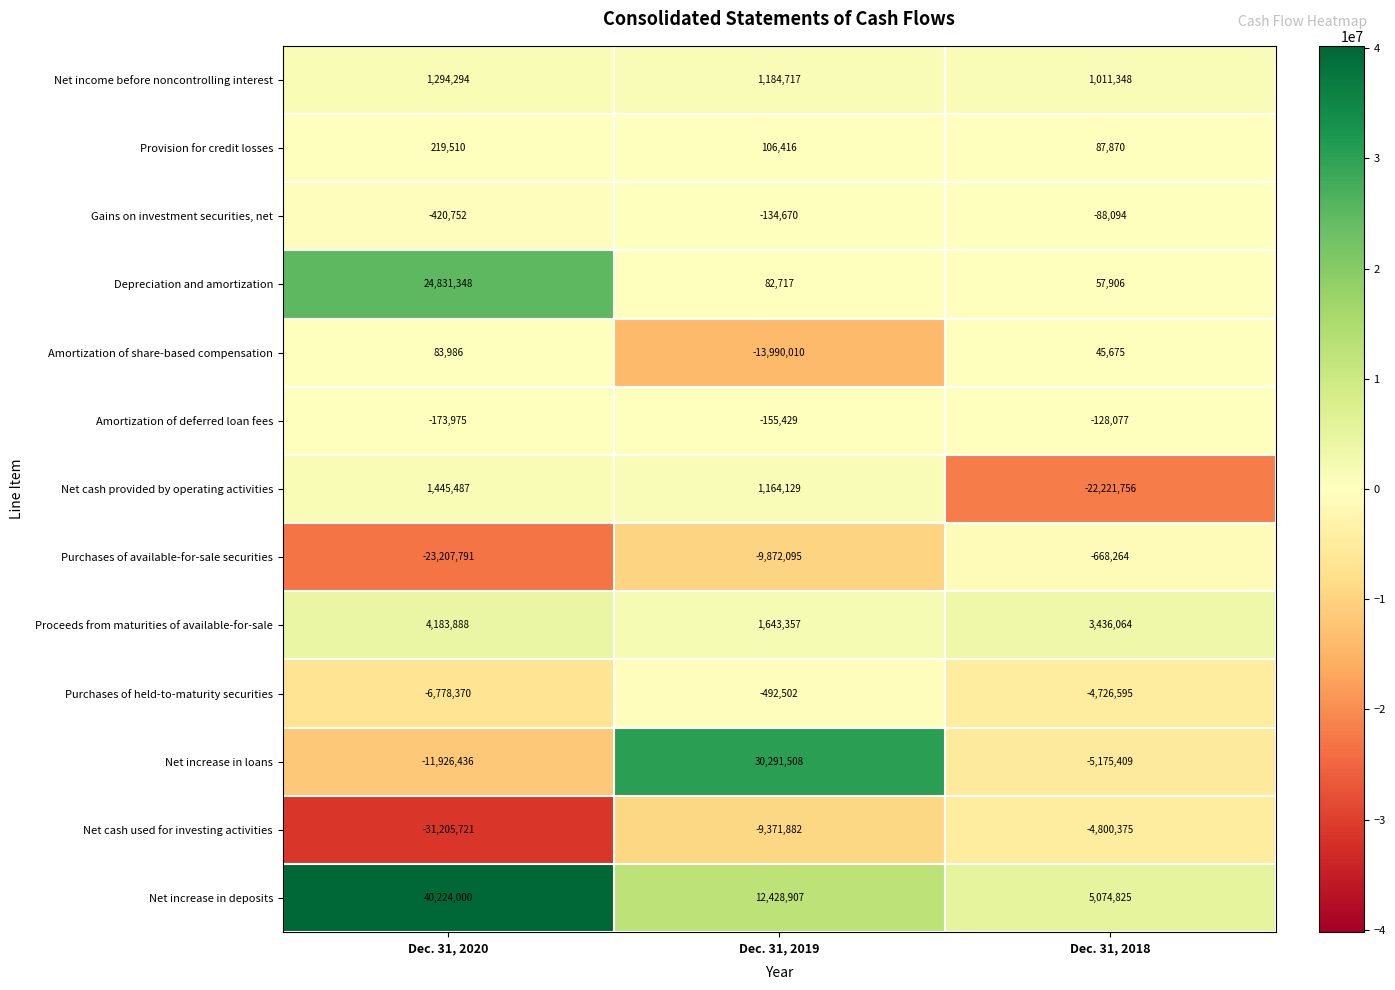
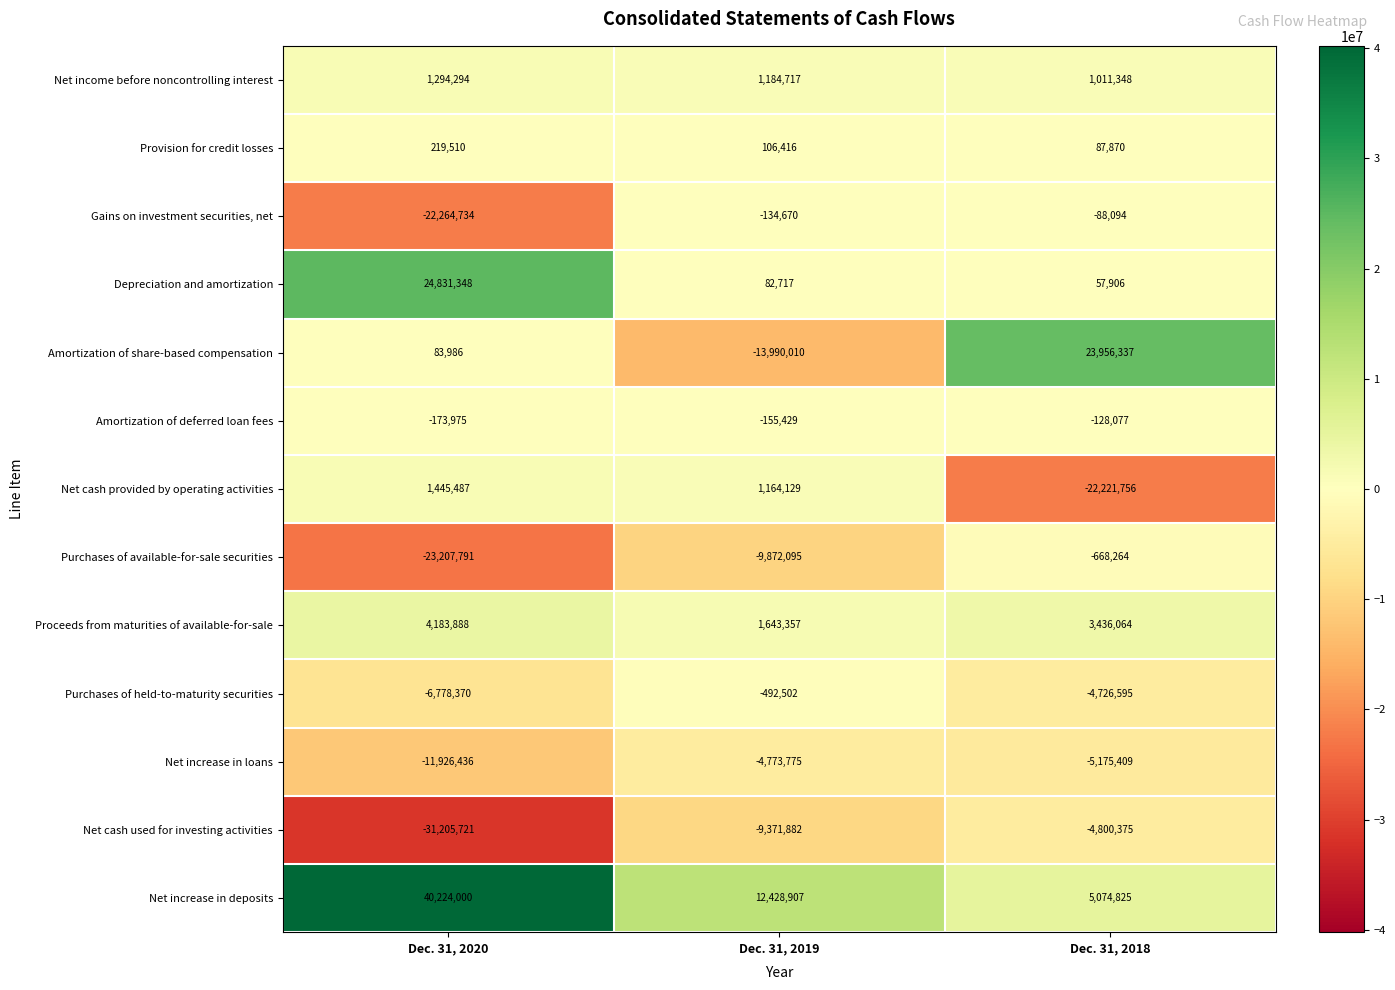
Gains on investment securities, net, Dec. 31, 2020: -420,752 -> -22,264,734
Amortization of share-based compensation, Dec. 31, 2018: 45,675 -> 23,956,337
Net increase in loans, Dec. 31, 2019: 30,291,508 -> -4,773,775
